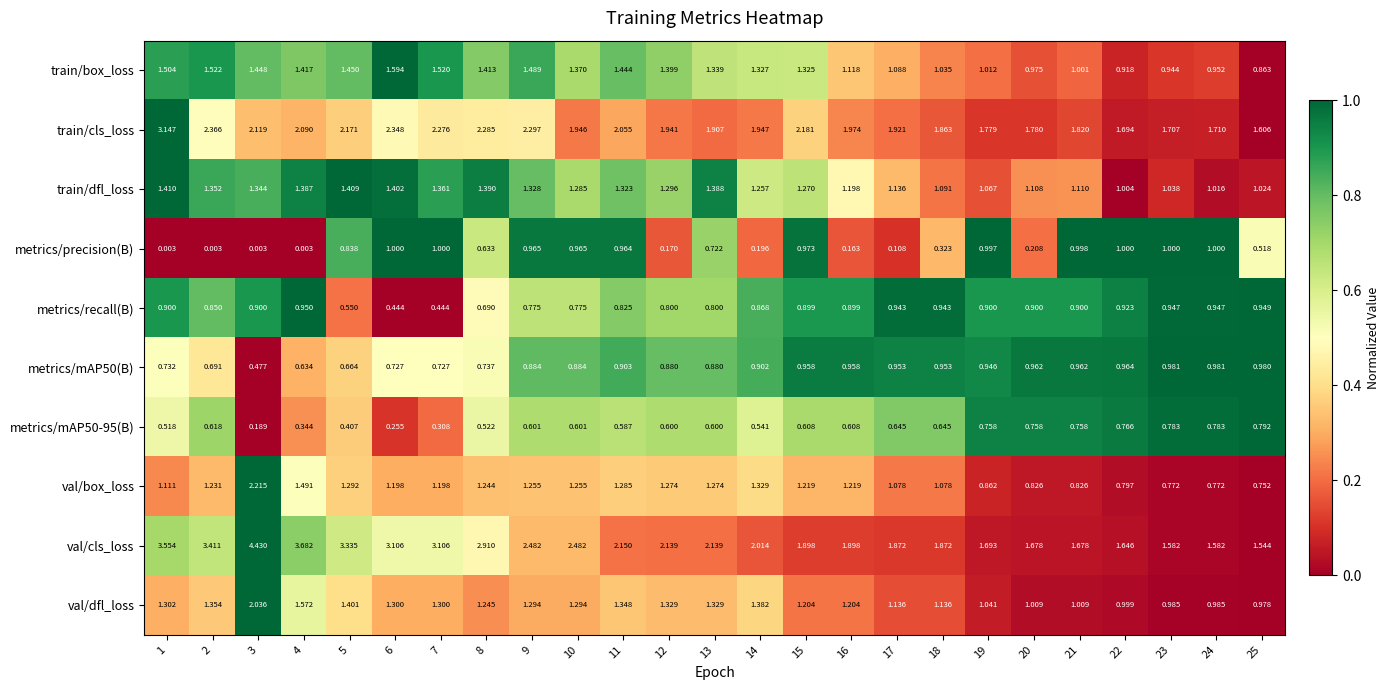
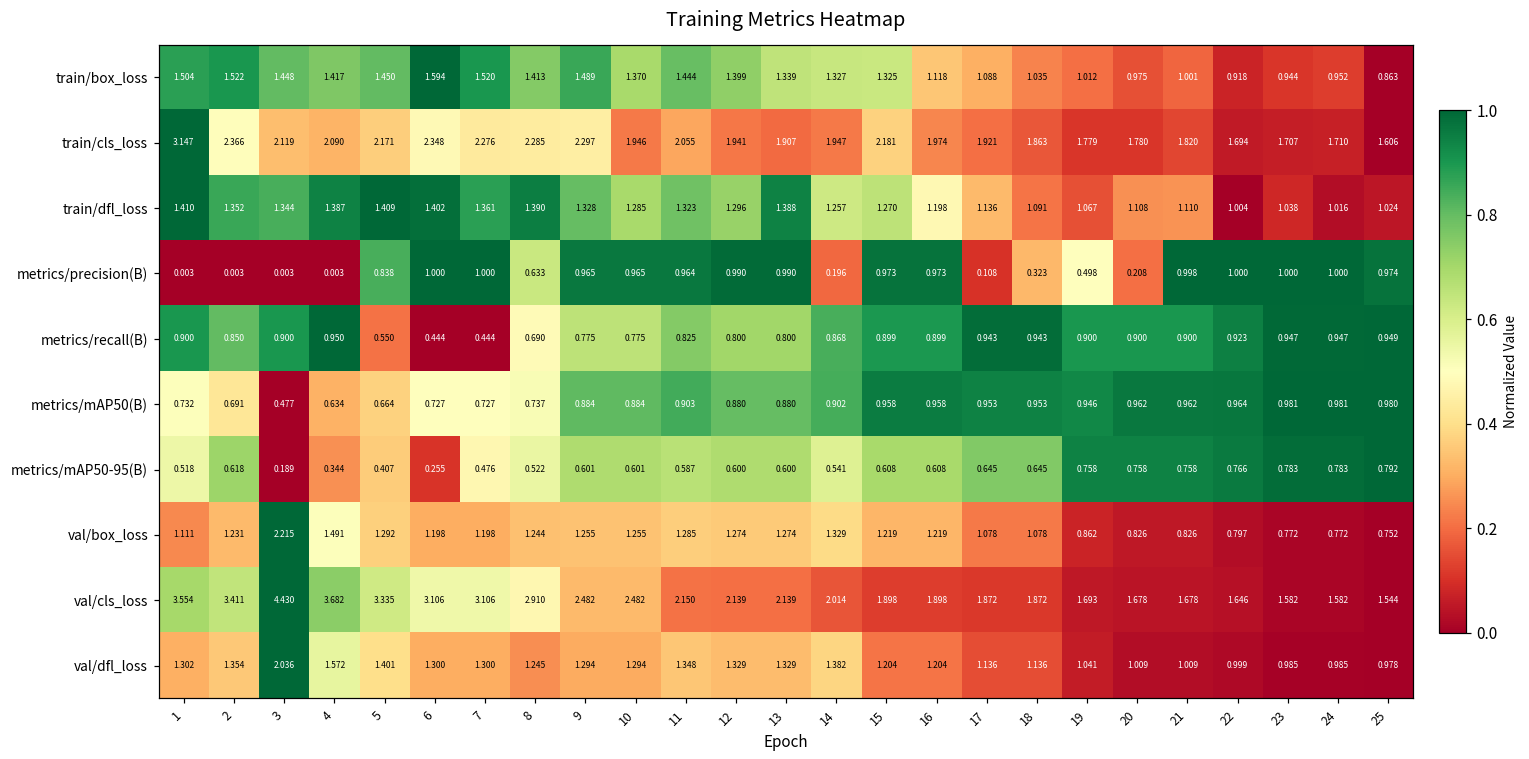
metrics/precision(B), 12: 0.170 -> 0.990
metrics/precision(B), 13: 0.722 -> 0.990
metrics/precision(B), 16: 0.163 -> 0.973
metrics/precision(B), 19: 0.997 -> 0.498
metrics/precision(B), 25: 0.518 -> 0.974
metrics/mAP50-95(B), 7: 0.308 -> 0.476
